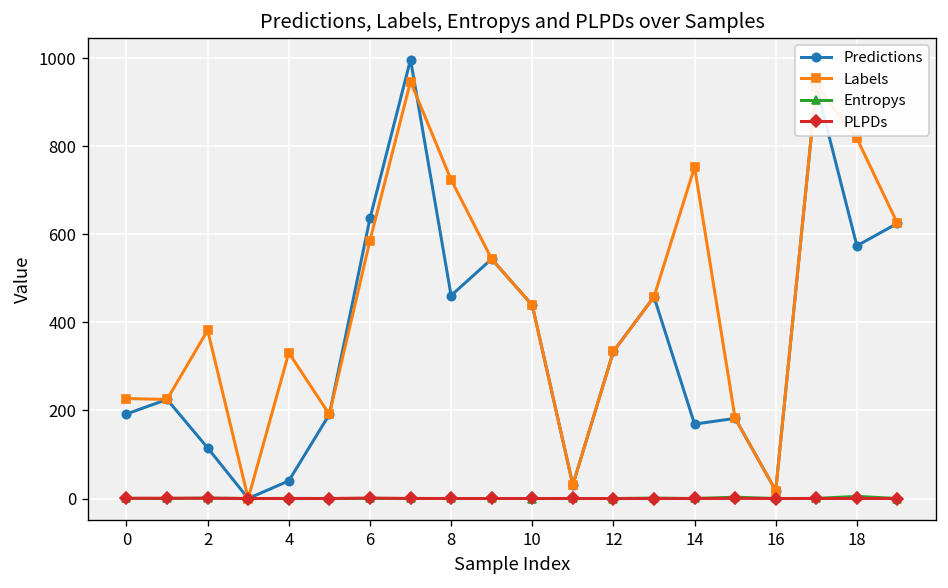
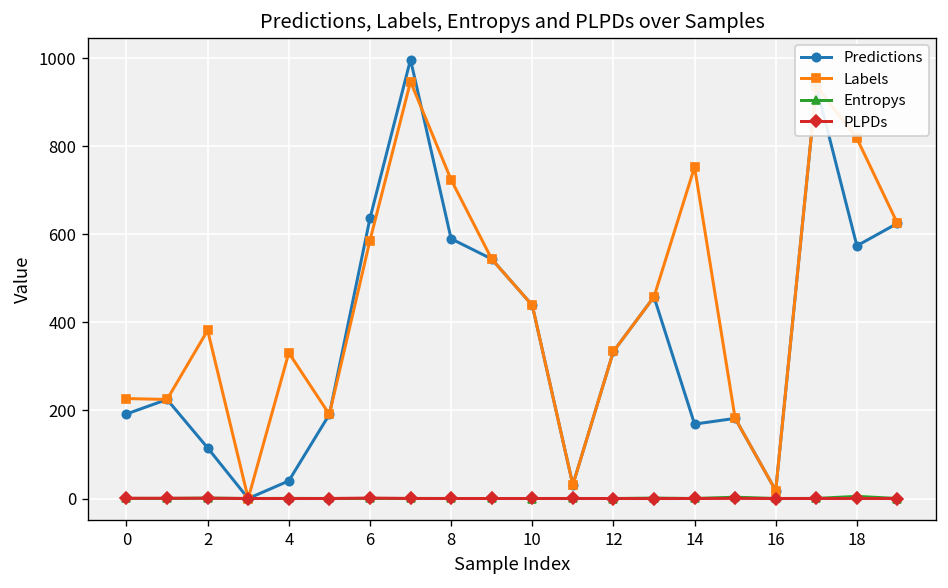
Predictions, 8: 460 -> 590
